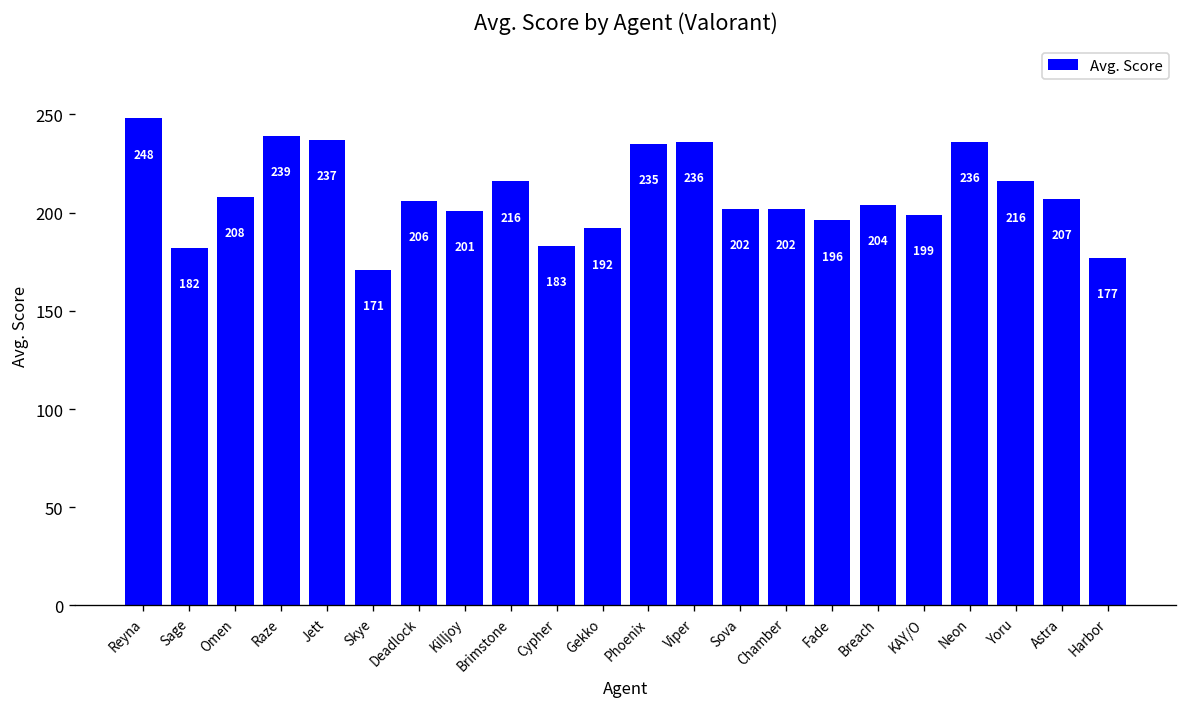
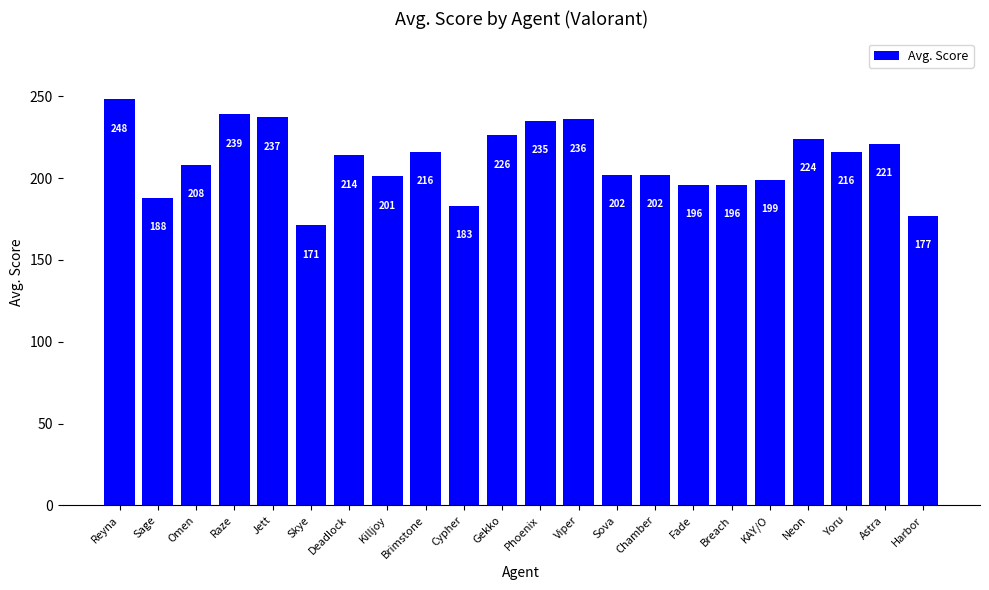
Sage: 182 -> 188
Deadlock: 206 -> 214
Gekko: 192 -> 226
Breach: 204 -> 196
Neon: 236 -> 224
Astra: 207 -> 221
